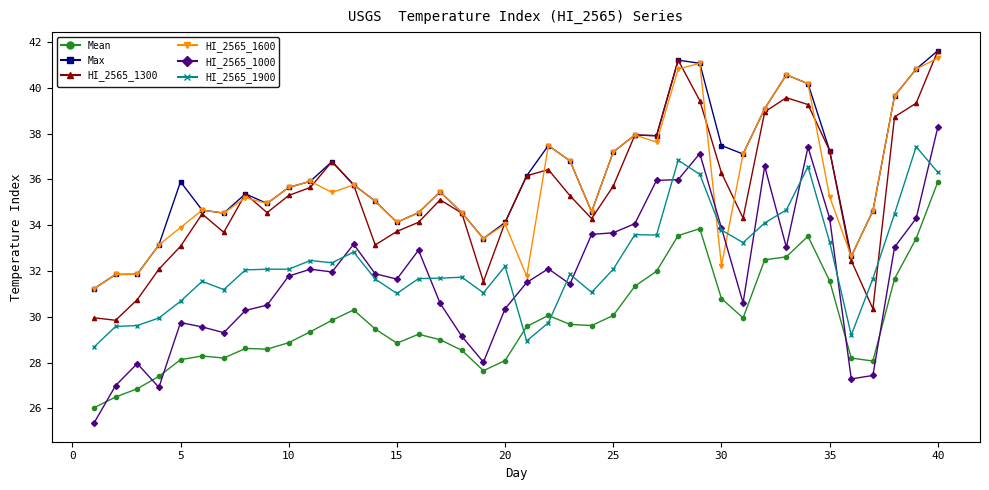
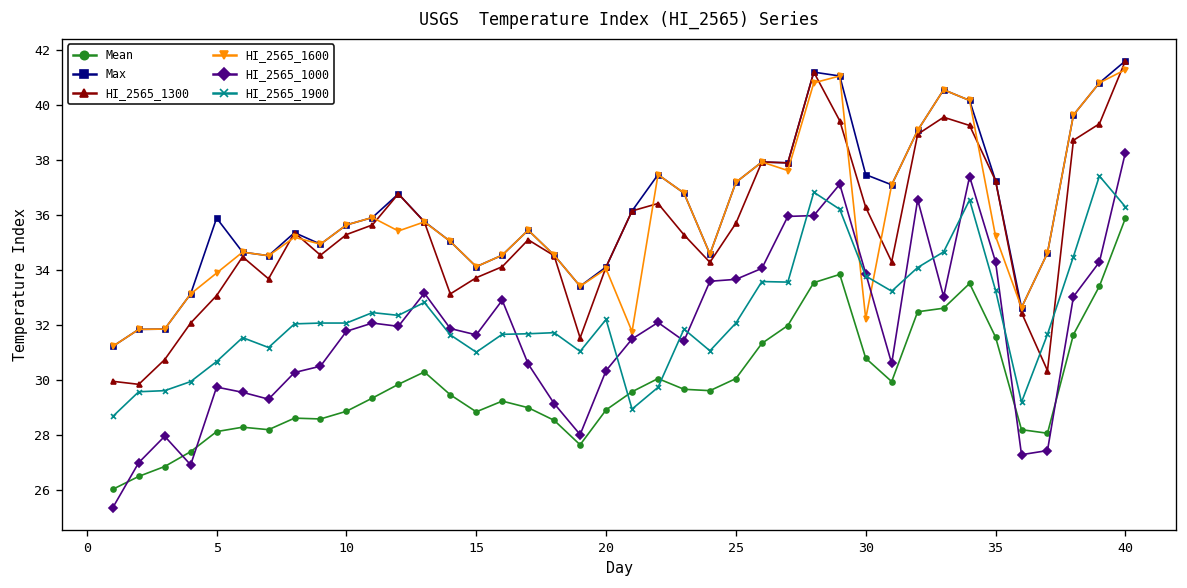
Mean, 20: 28.1 -> 28.9
